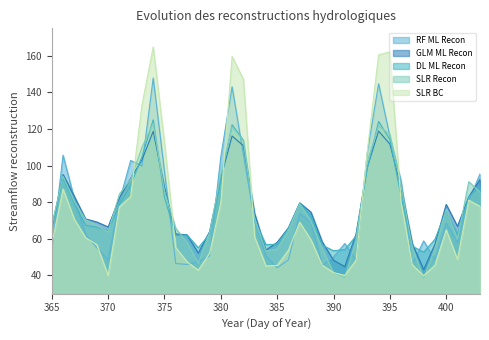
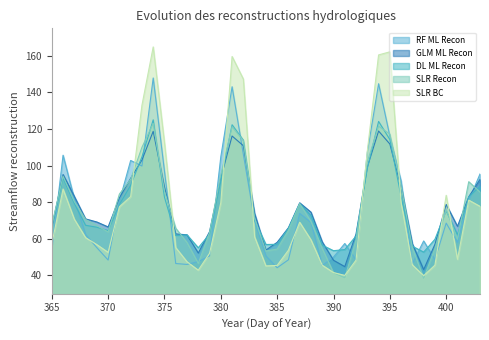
SLR BC, 370: 40 -> 53
SLR BC, 400: 65 -> 84
